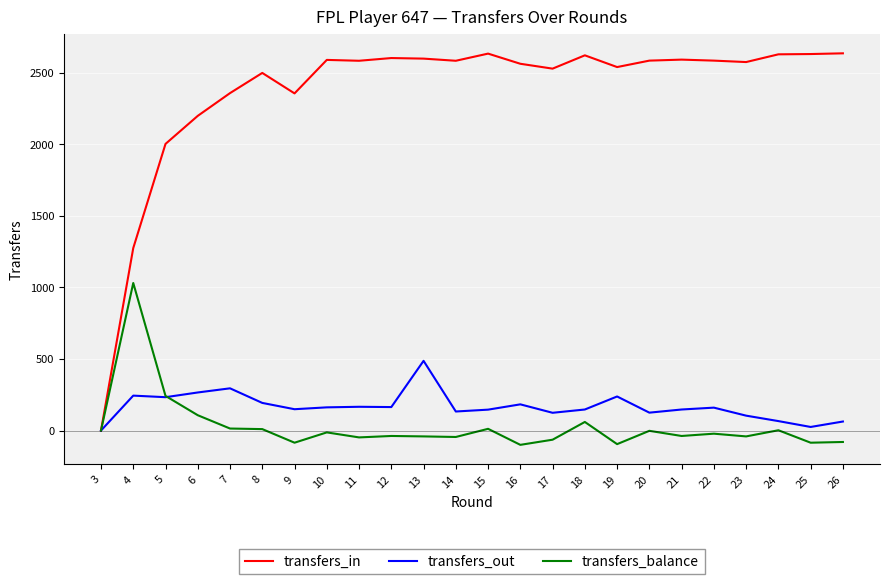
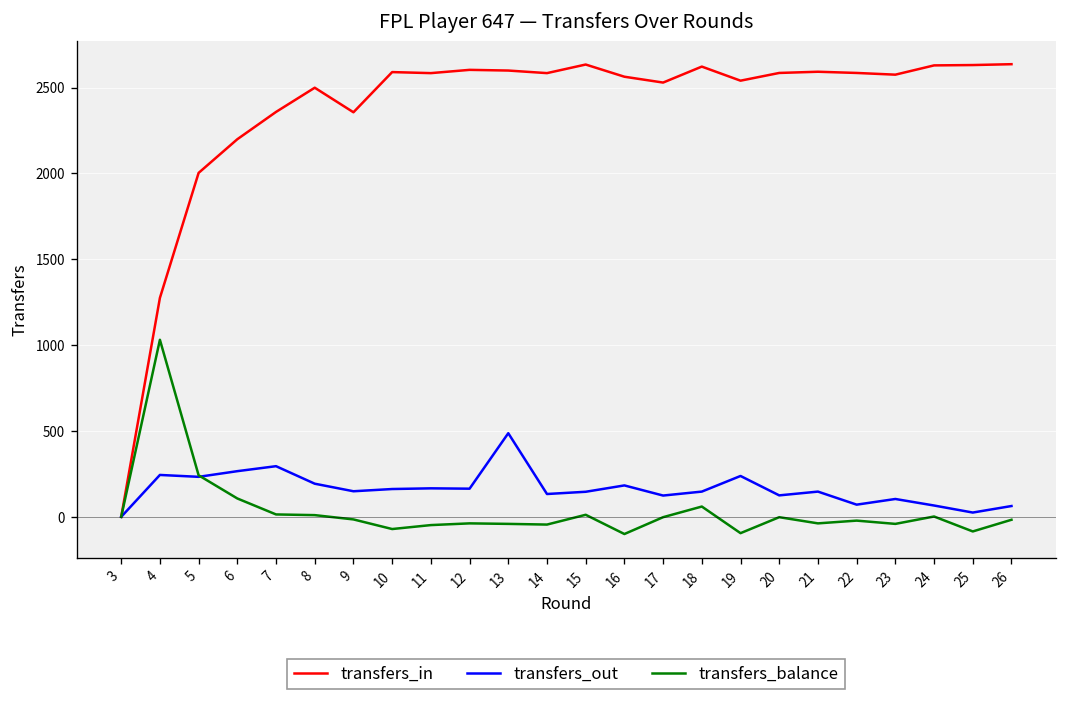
transfers_balance, 9: -90 -> -20
transfers_balance, 10: -10 -> -70
transfers_balance, 17: -60 -> 0
transfers_out, 22: 160 -> 70
transfers_balance, 26: -80 -> -20
